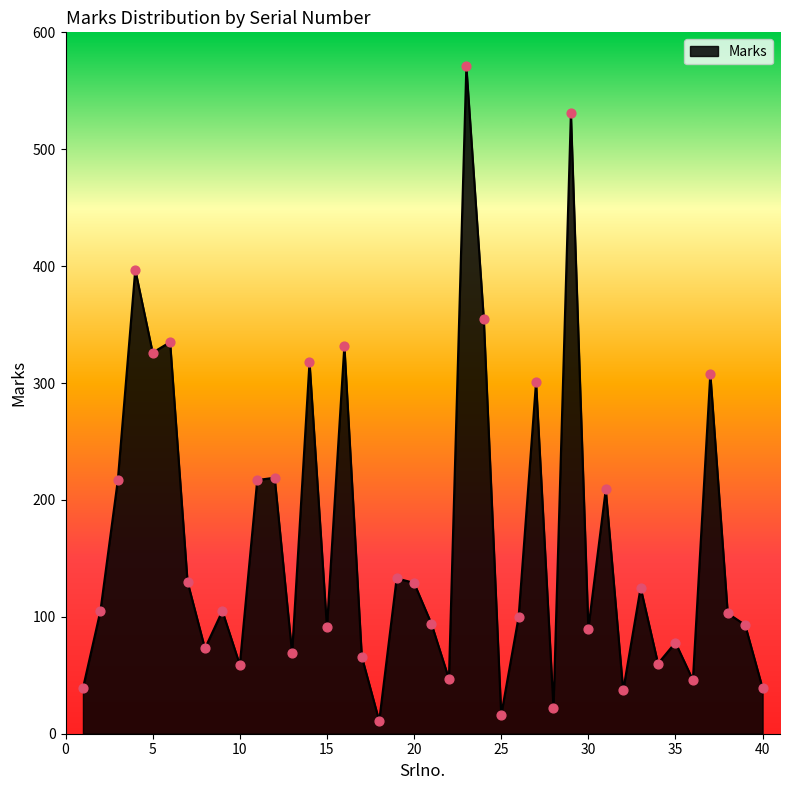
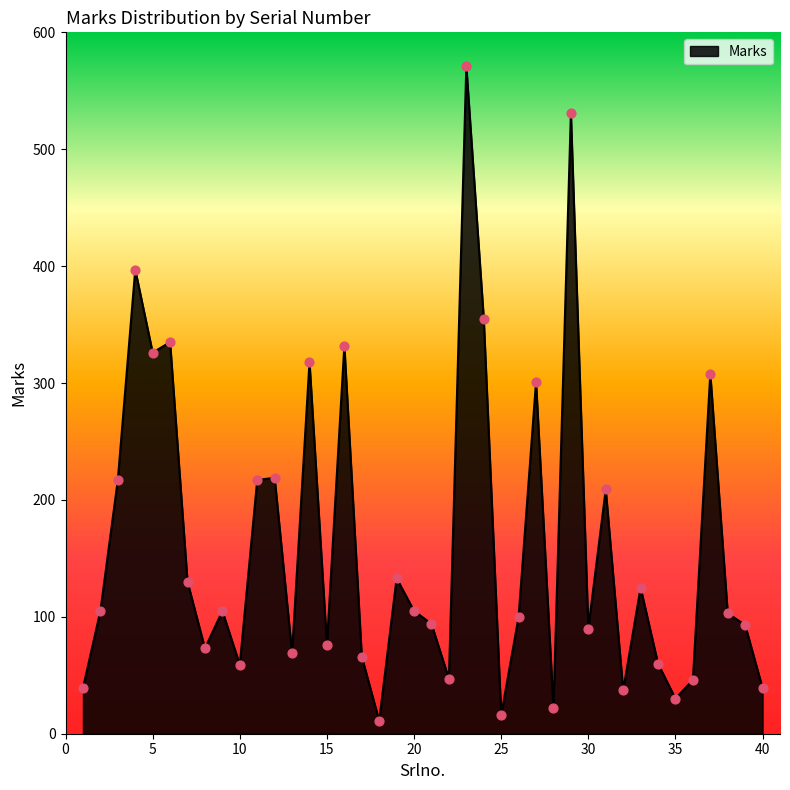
15: 91 -> 76
20: 129 -> 105
35: 78 -> 30
